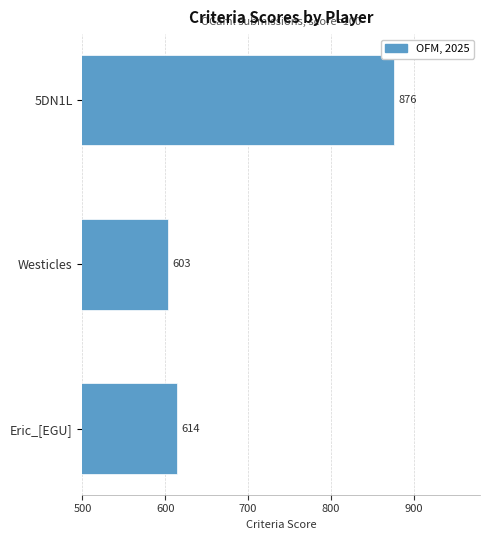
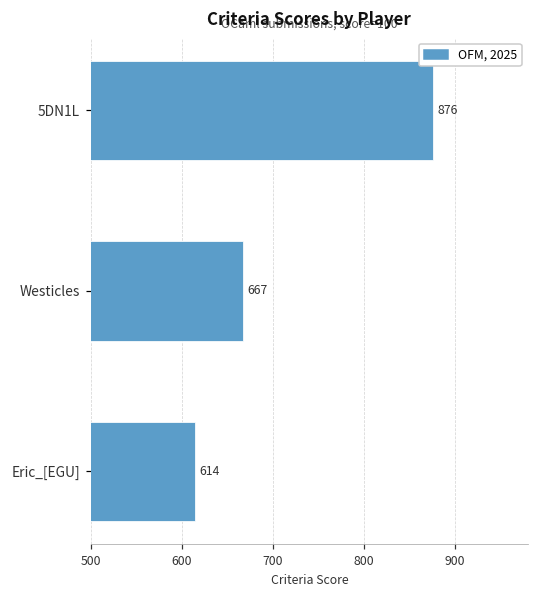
Westicles: 603 -> 667
